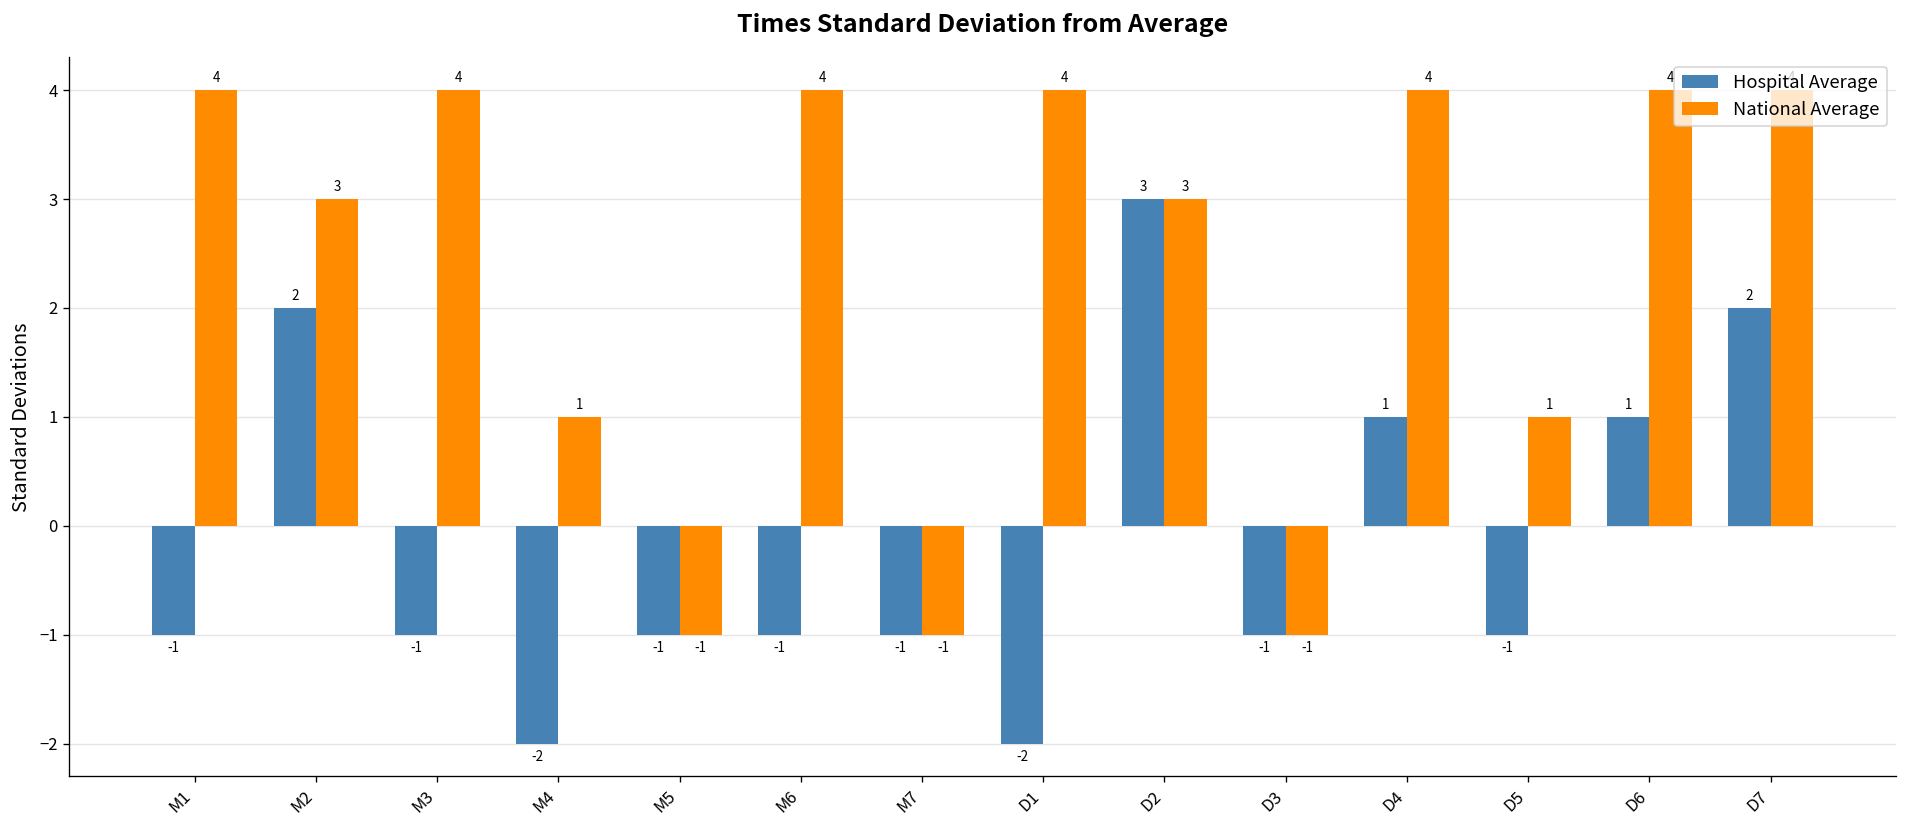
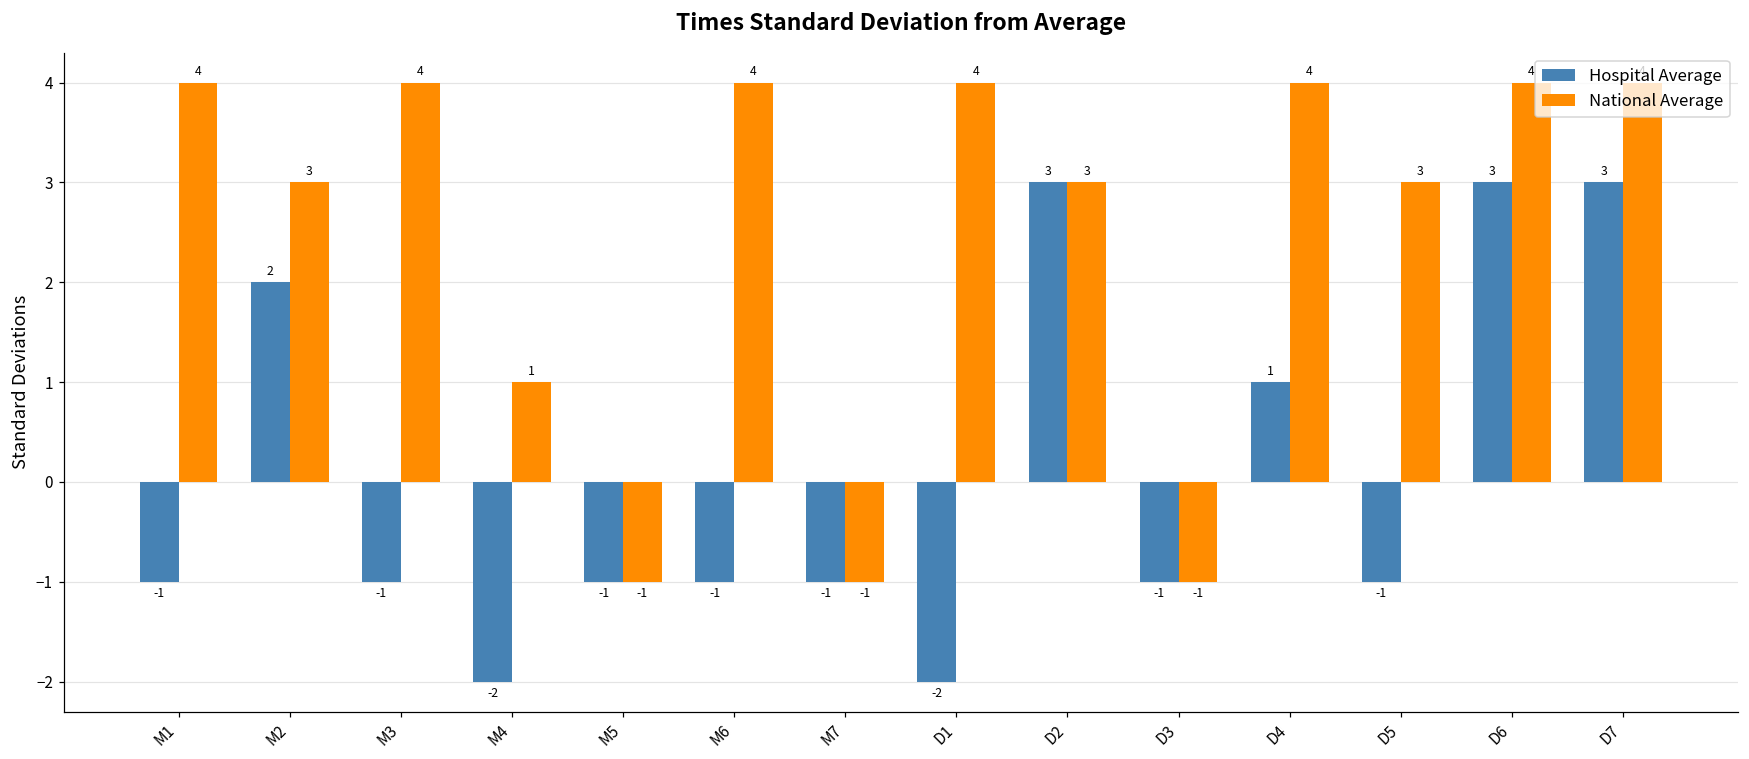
National Average, D5: 1 -> 3
Hospital Average, D6: 1 -> 3
Hospital Average, D7: 2 -> 3
